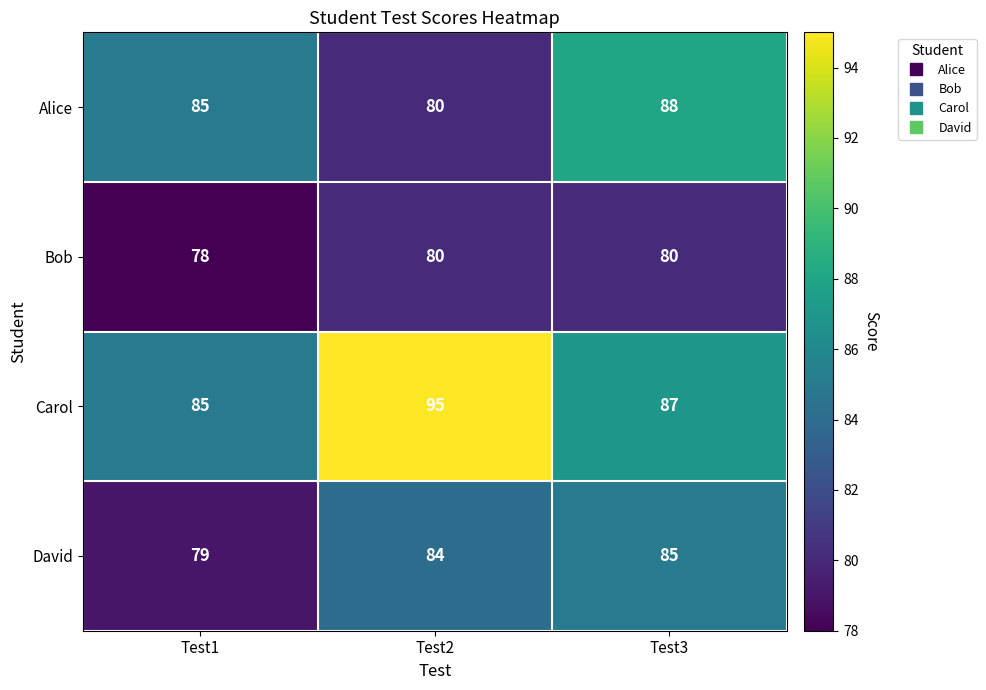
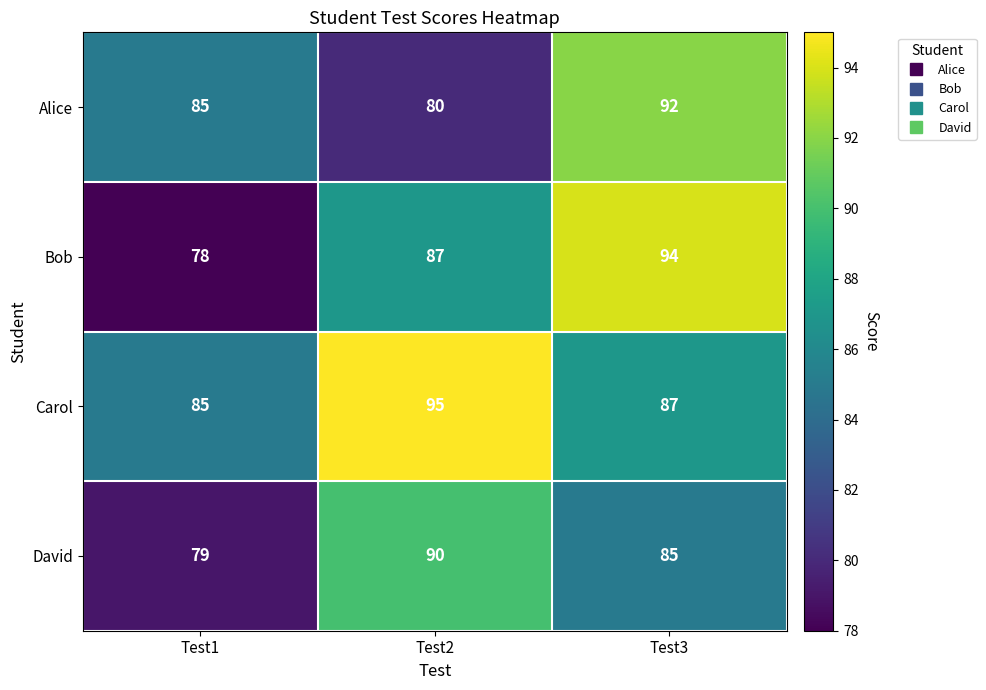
Alice, Test3: 88 -> 92
Bob, Test2: 80 -> 87
Bob, Test3: 80 -> 94
David, Test2: 84 -> 90
